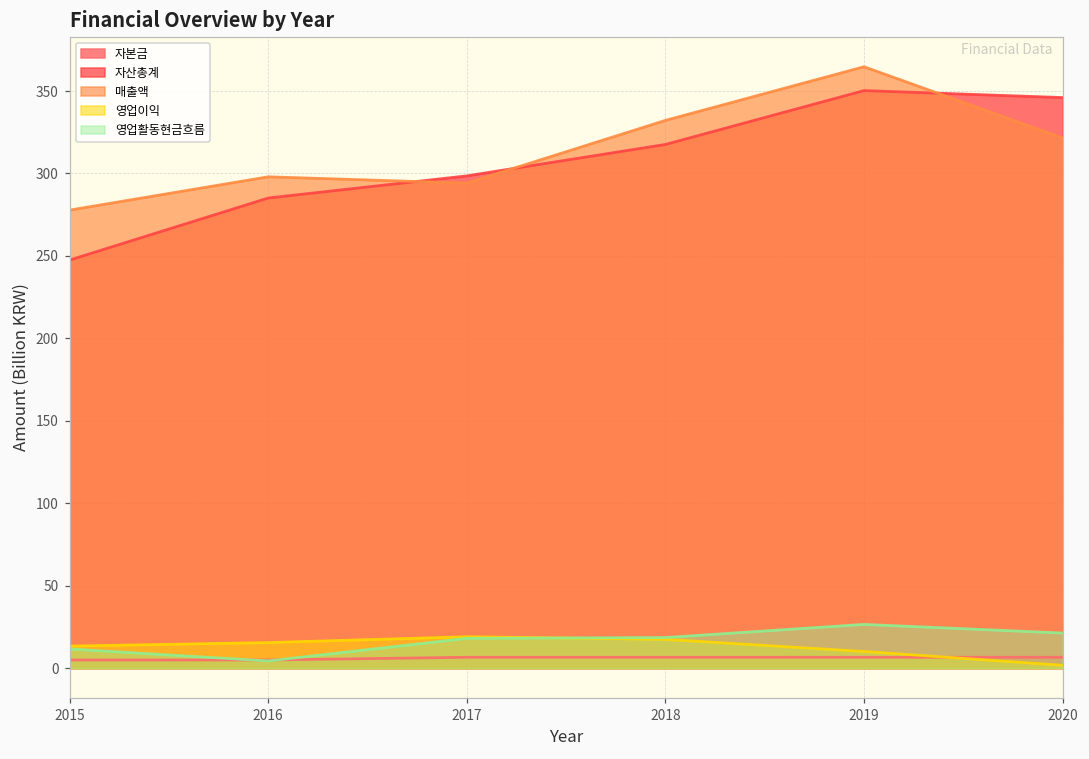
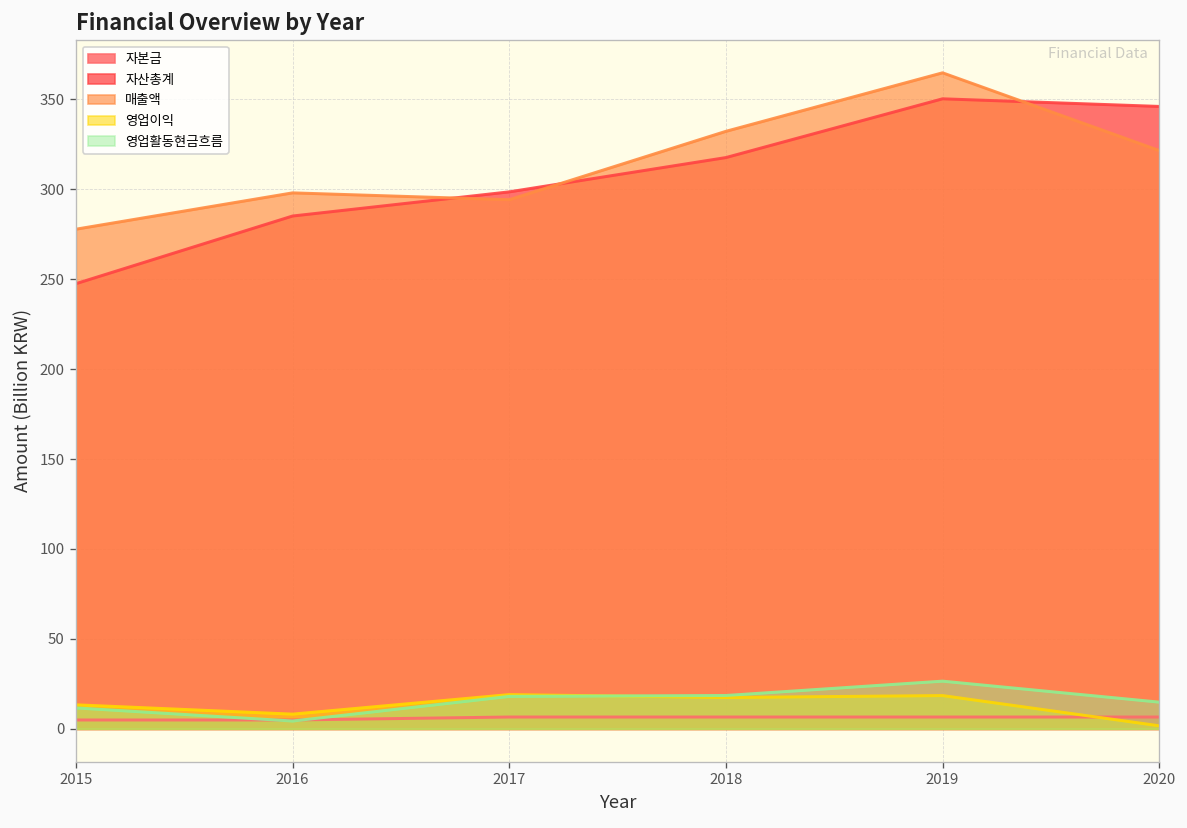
영업이익, 2016: 16 -> 8
영업이익, 2019: 10 -> 19
영업활동현금흐름, 2020: 21 -> 15
